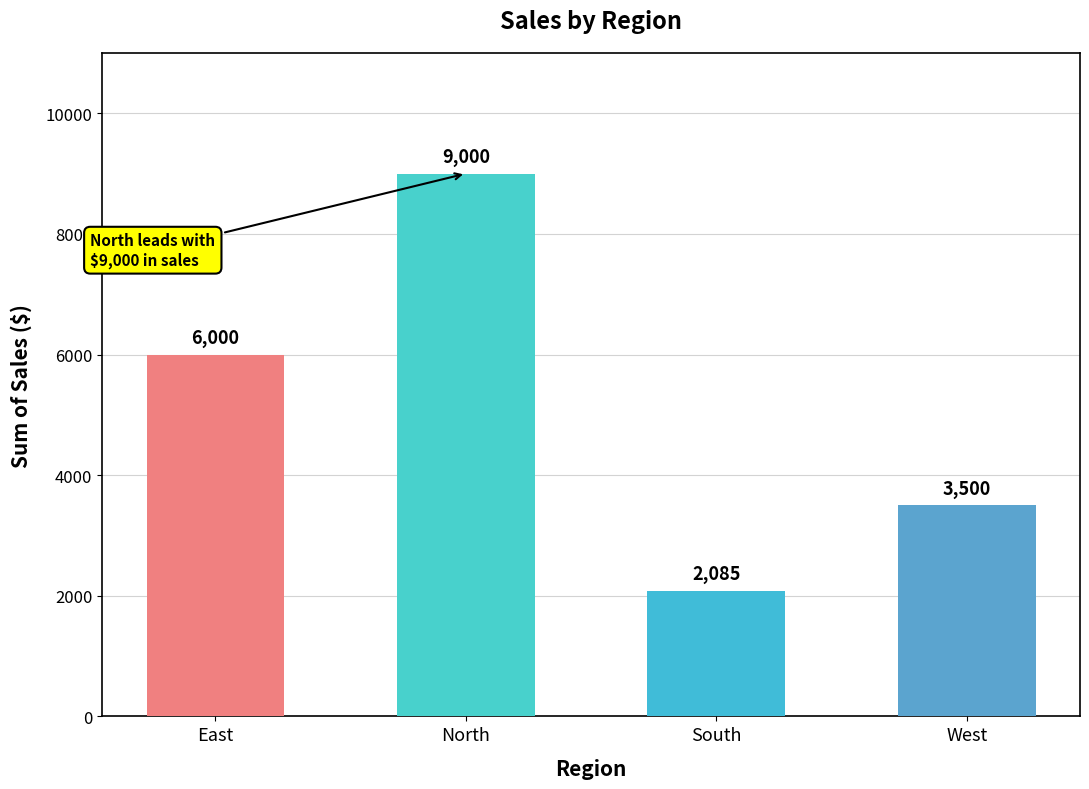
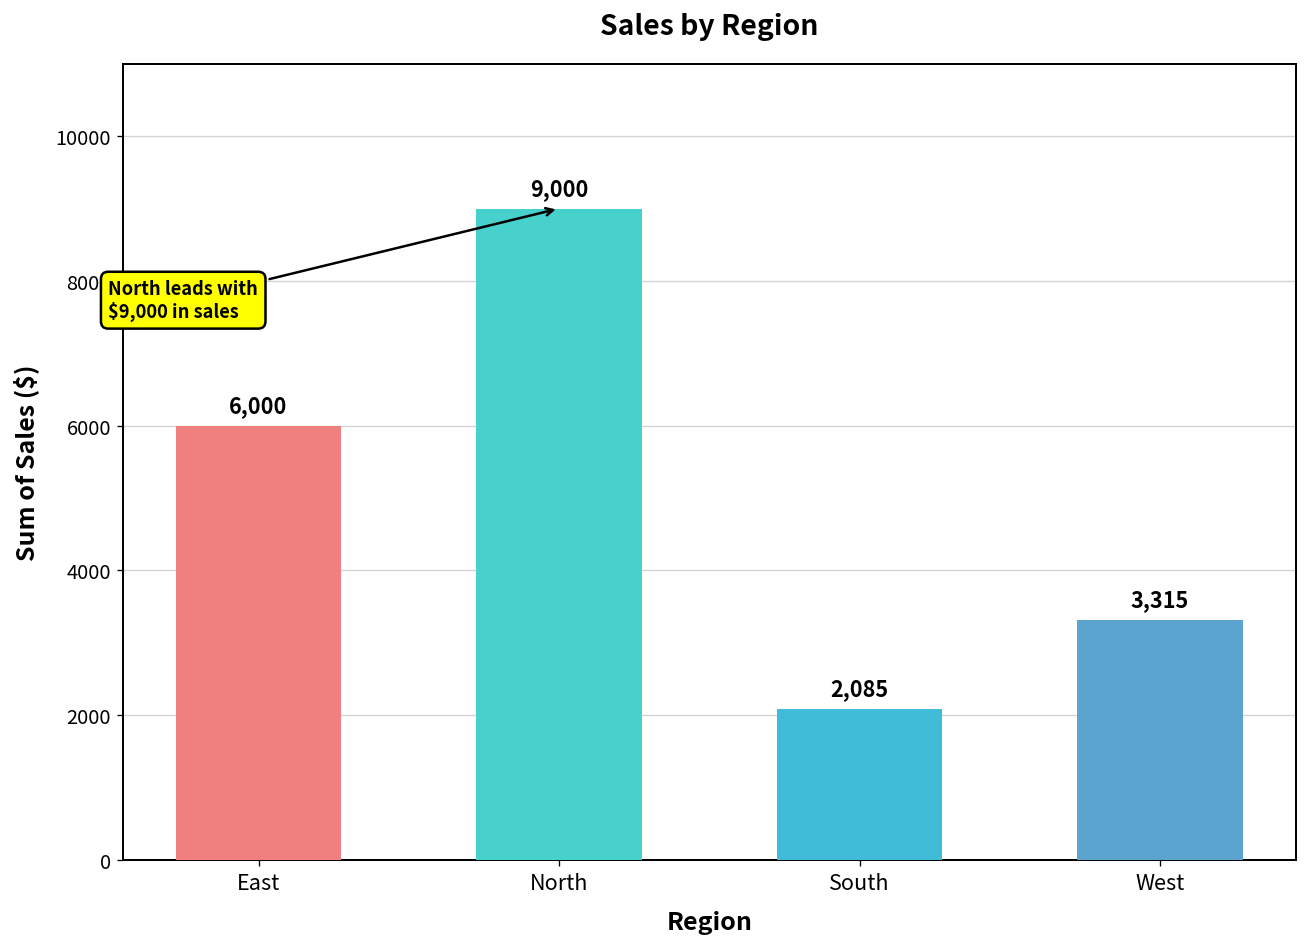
West: 3,500 -> 3,315
